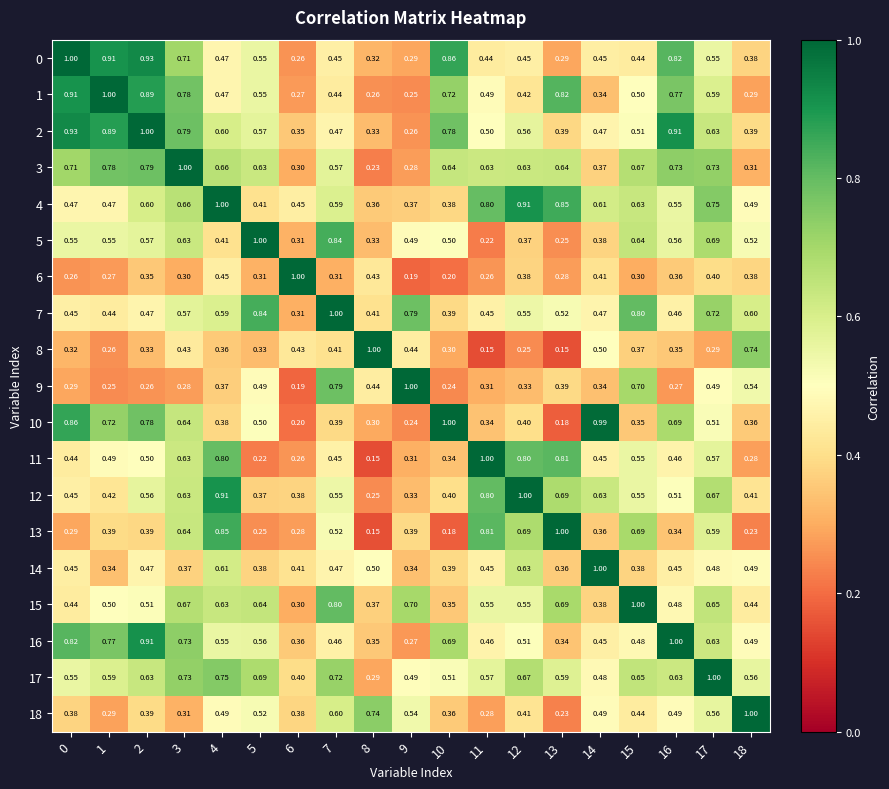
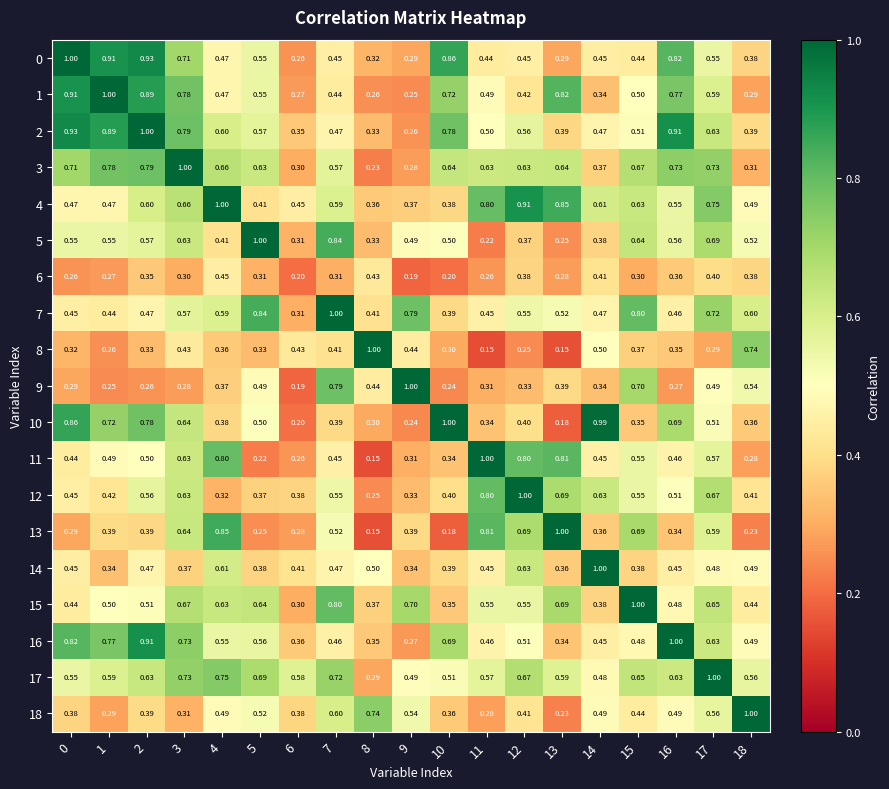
6, 6: 1.00 -> 0.20
12, 4: 0.91 -> 0.32
17, 6: 0.40 -> 0.58
